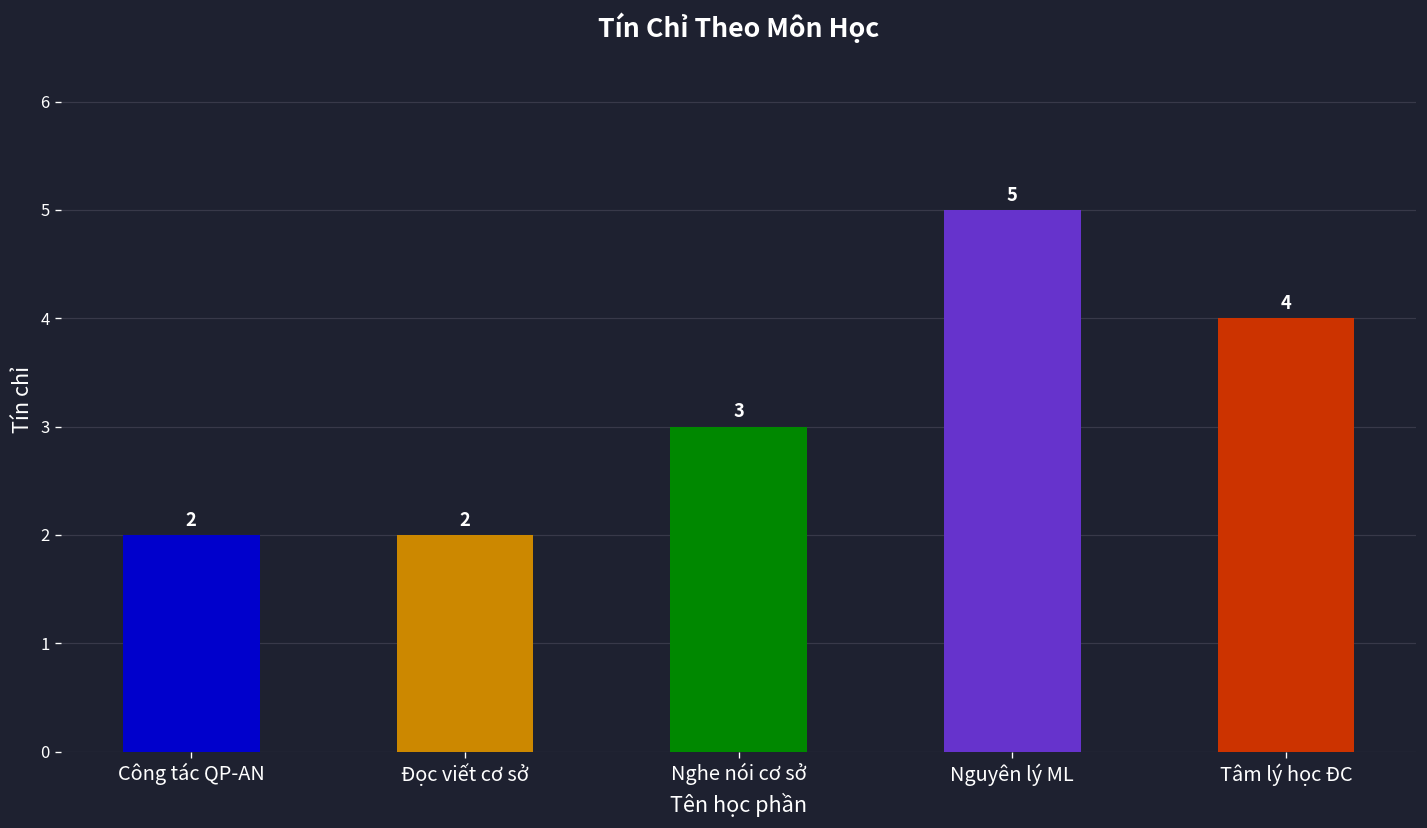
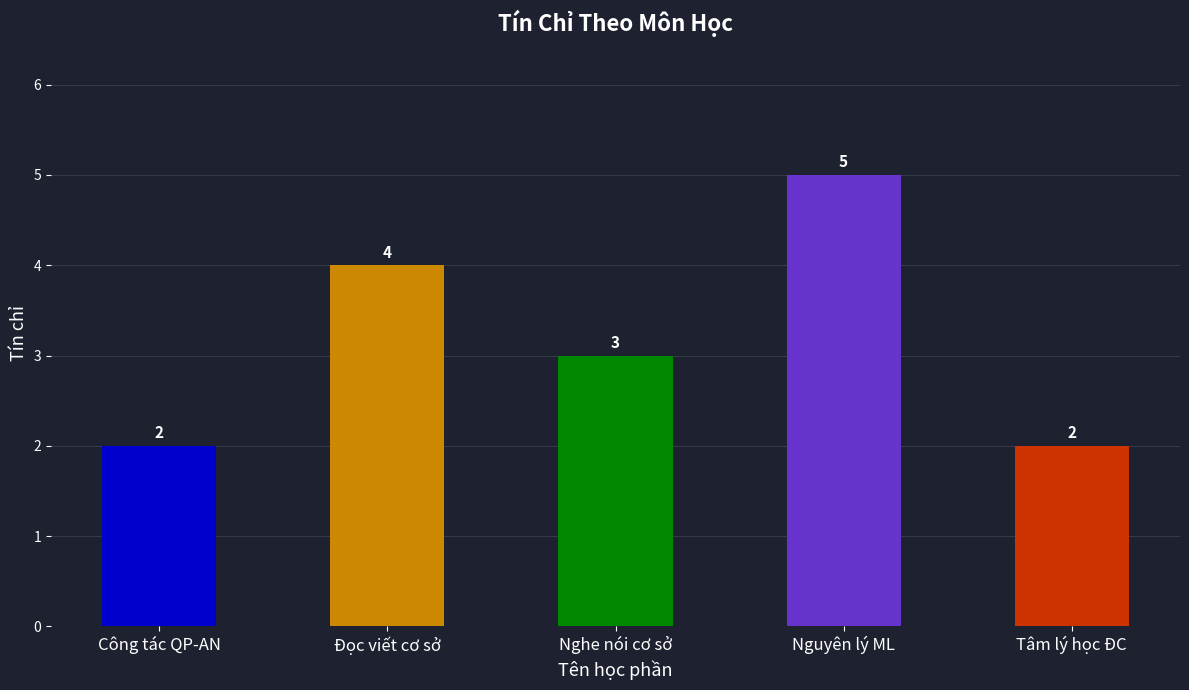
Đọc viết cơ sở: 2 -> 4
Tâm lý học ĐC: 4 -> 2
